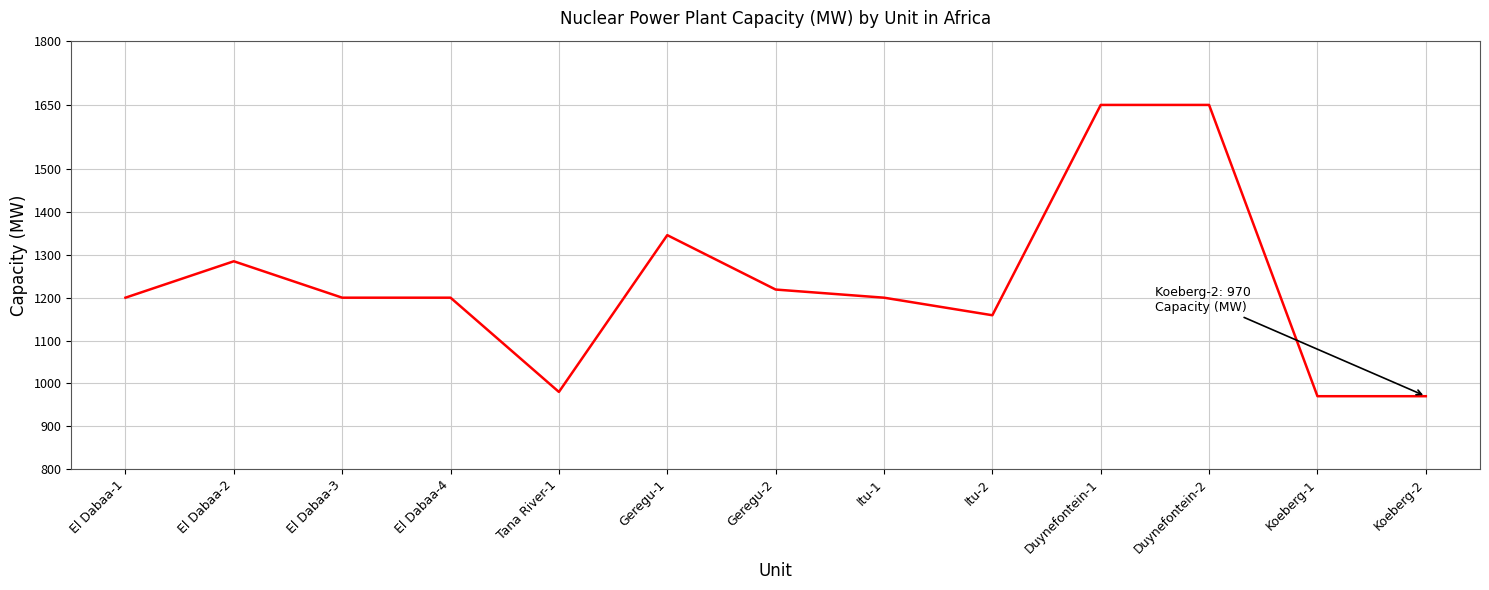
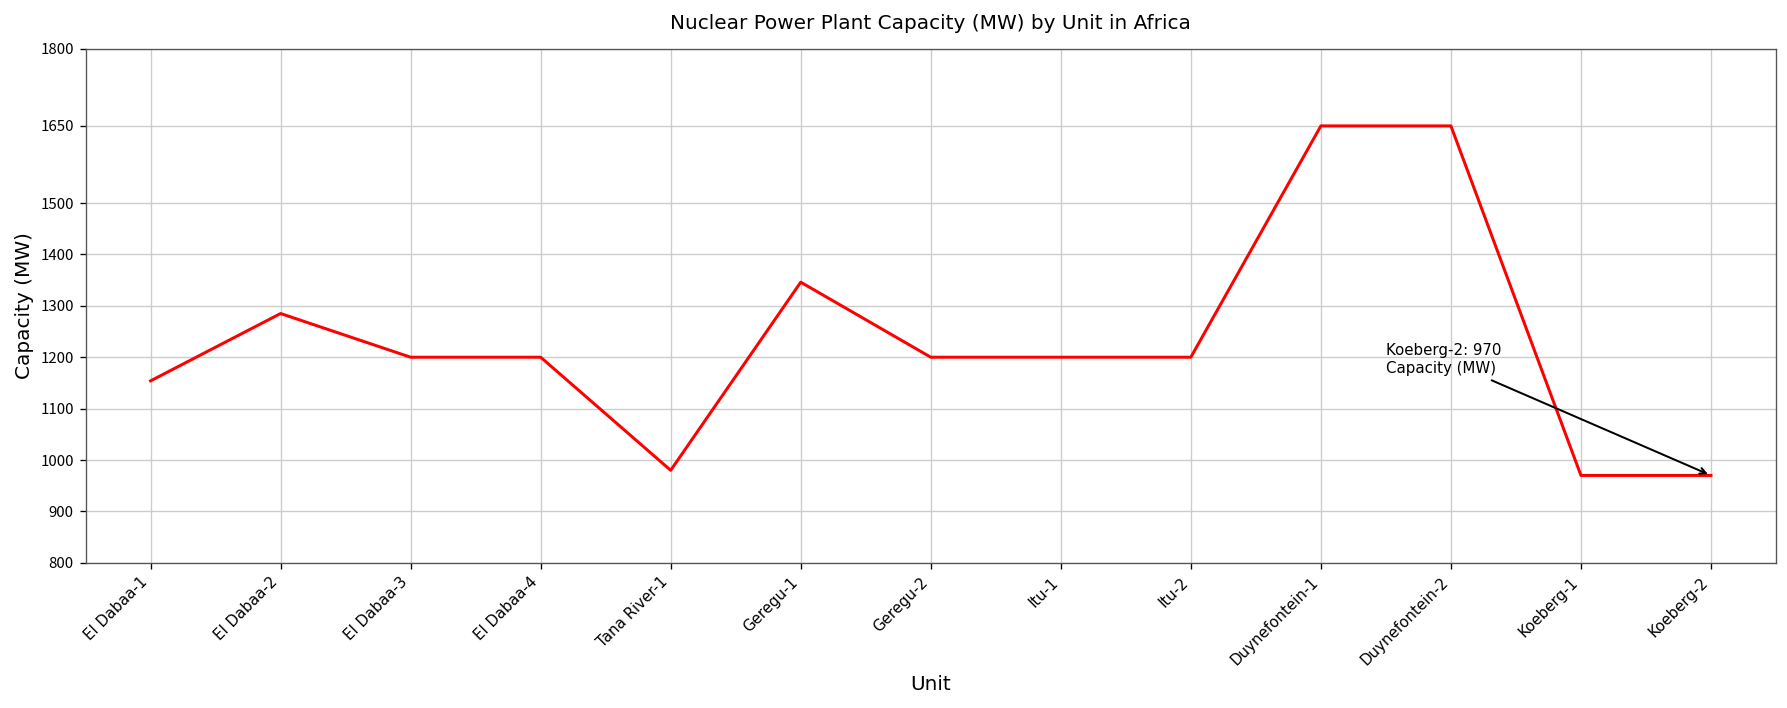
El Dabaa-1: 1200 -> 1150
Geregu-2: 1220 -> 1200
Itu-2: 1160 -> 1200
